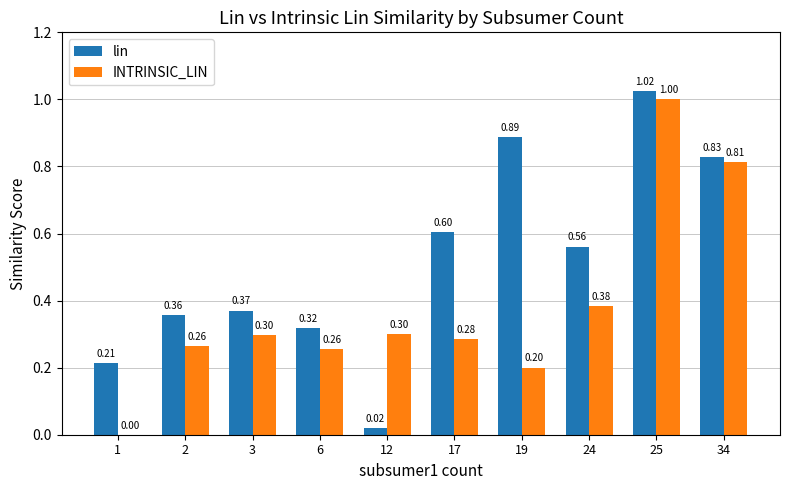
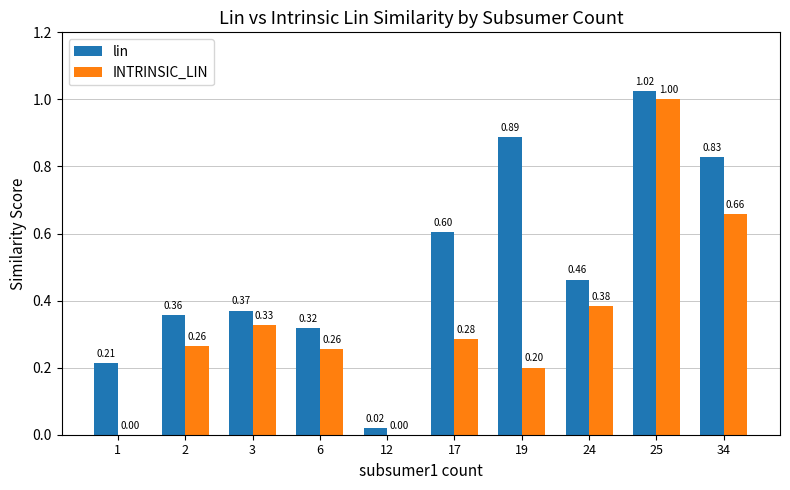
INTRINSIC_LIN, 3: 0.30 -> 0.33
INTRINSIC_LIN, 12: 0.30 -> 0.00
lin, 24: 0.56 -> 0.46
INTRINSIC_LIN, 34: 0.81 -> 0.66
